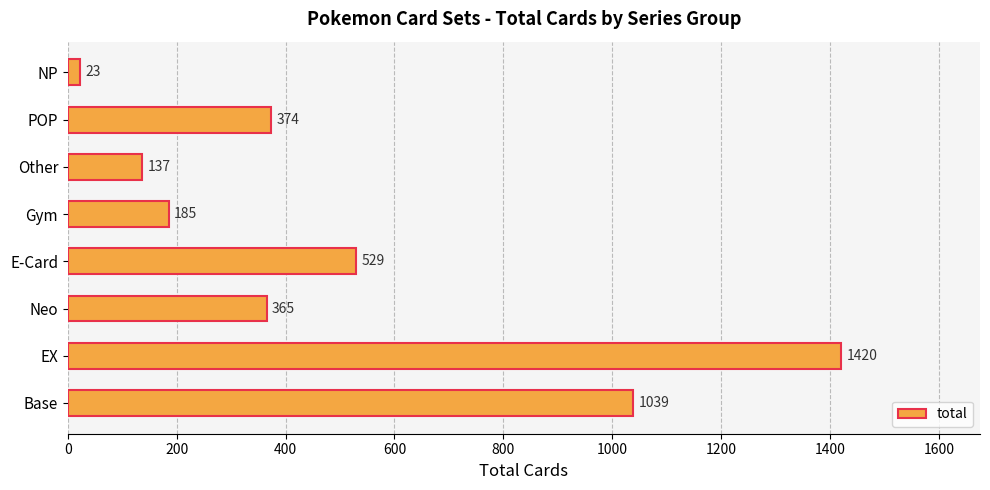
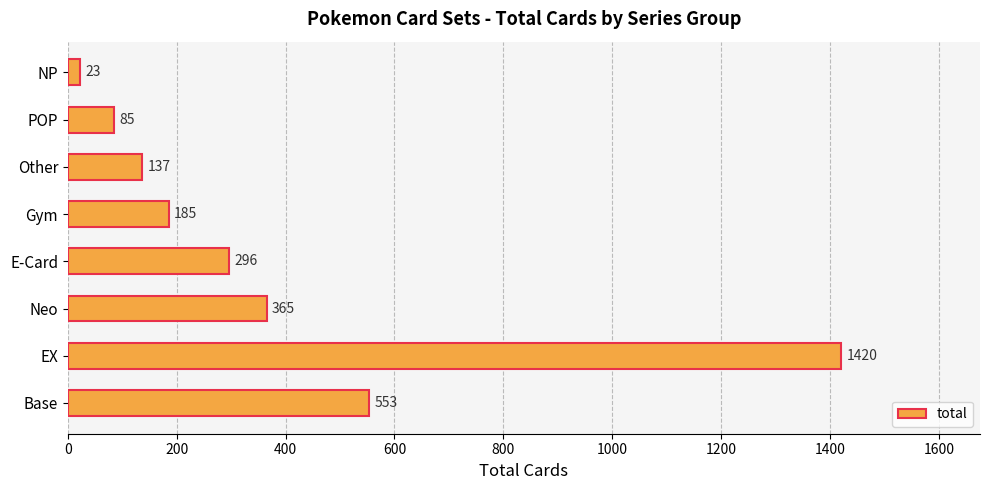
POP: 374 -> 85
E-Card: 529 -> 296
Base: 1039 -> 553
